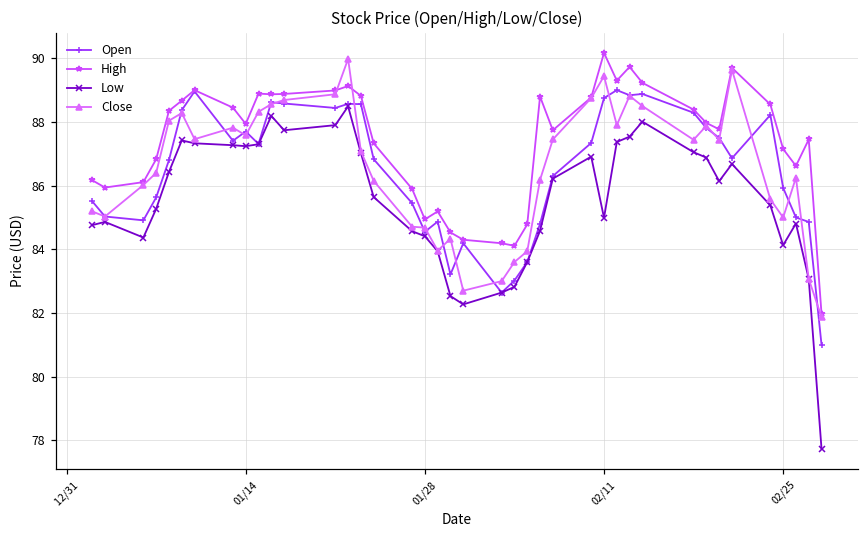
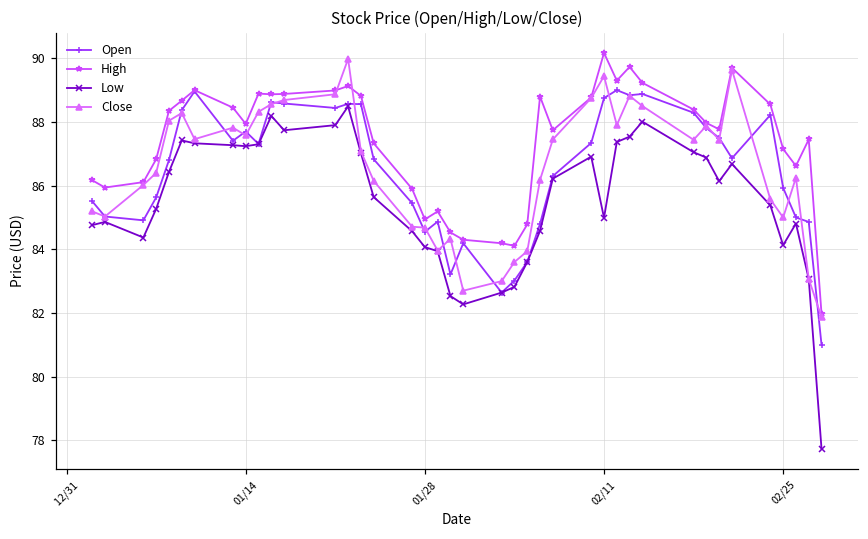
Low, 01/28: 84.4 -> 84.1
